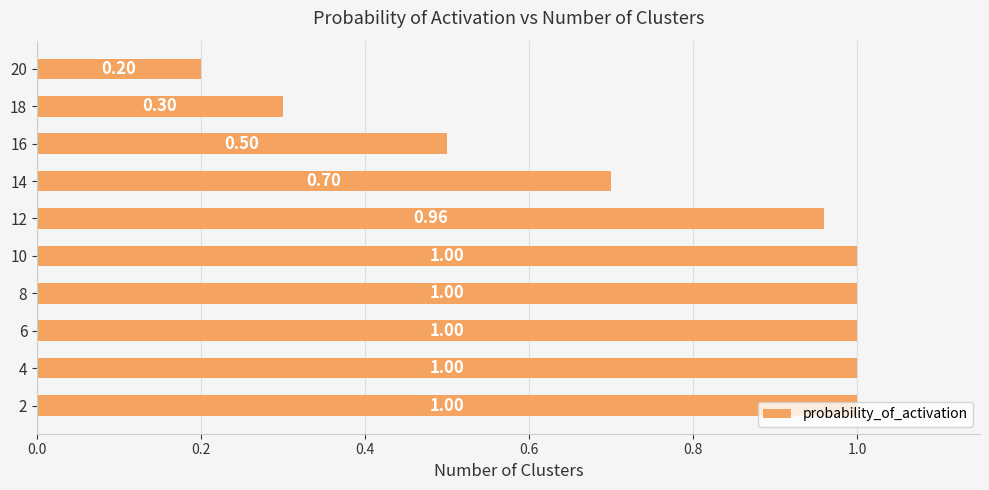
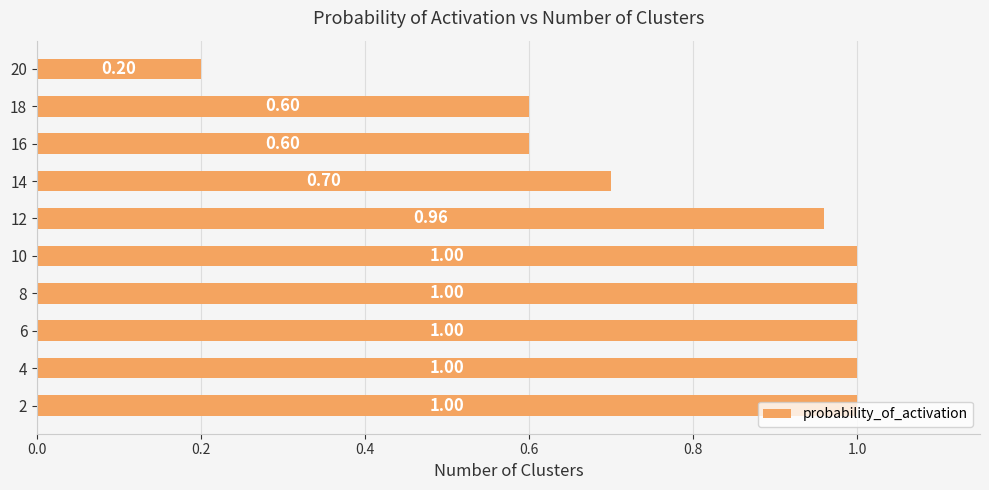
18: 0.30 -> 0.60
16: 0.50 -> 0.60
